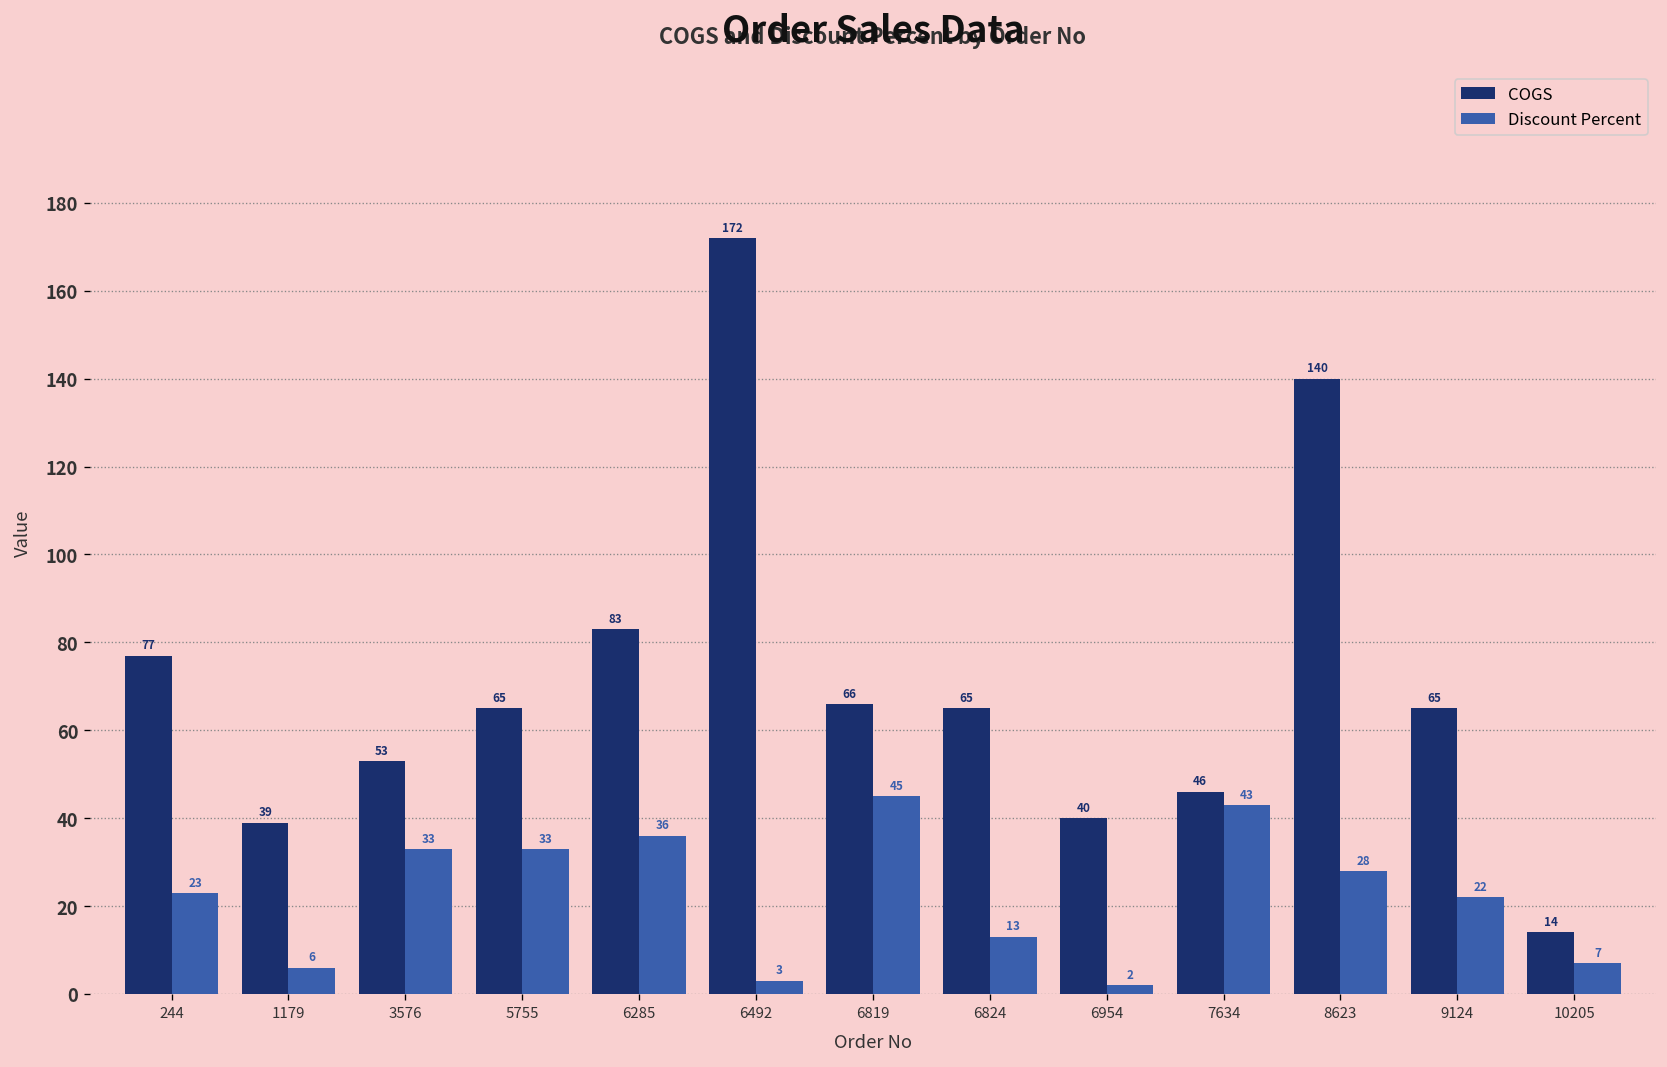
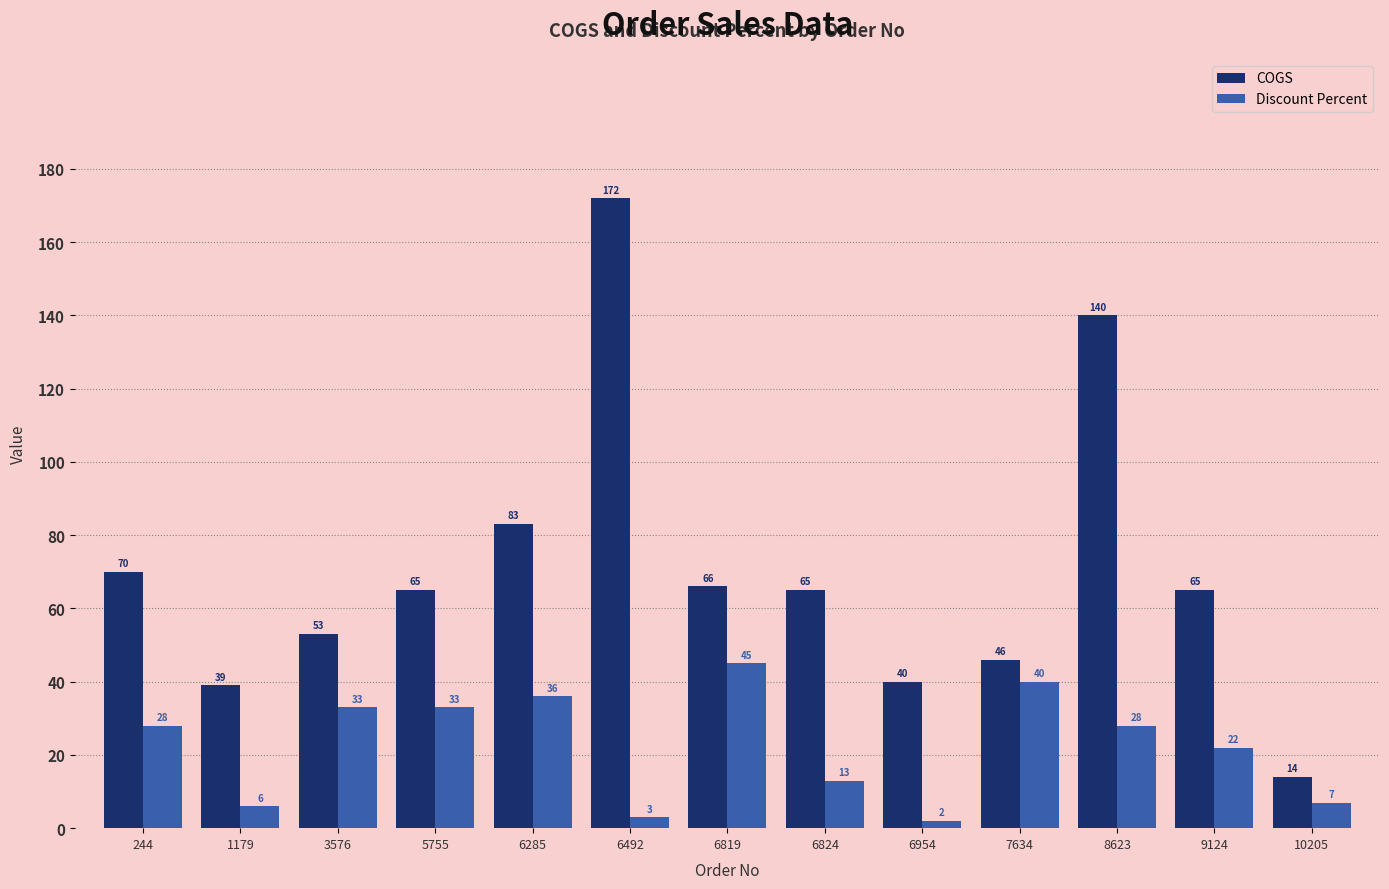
COGS, 244: 77 -> 70
Discount Percent, 244: 23 -> 28
Discount Percent, 7634: 43 -> 40
